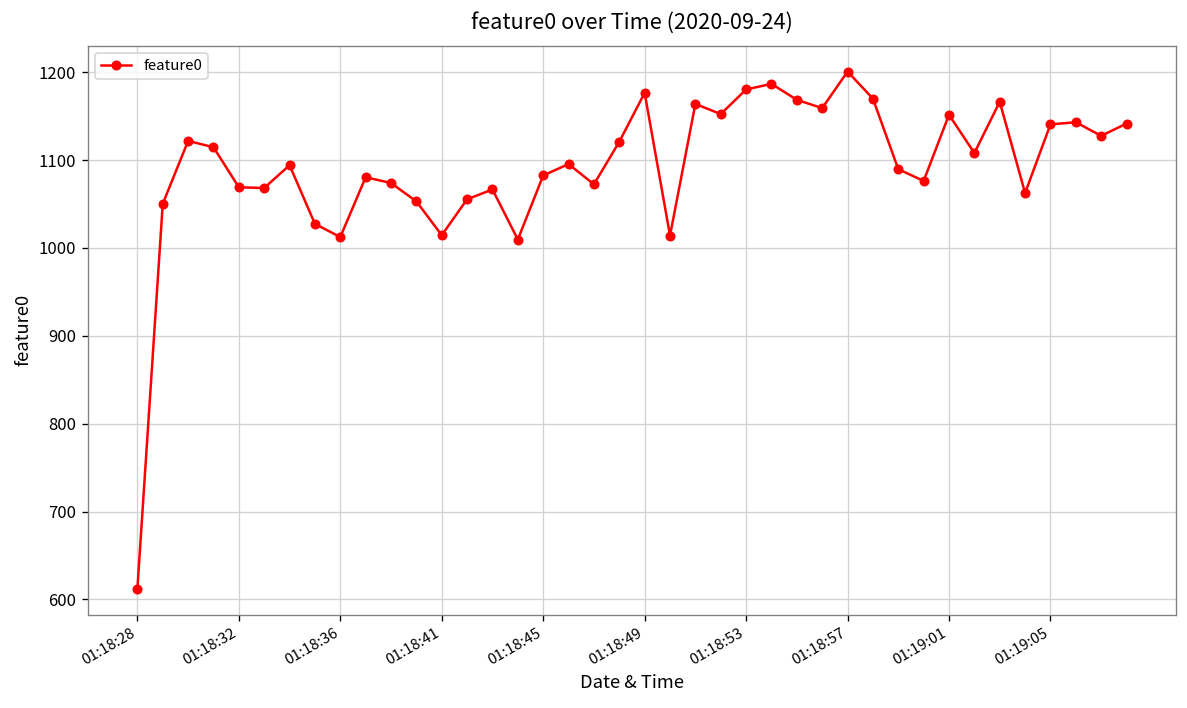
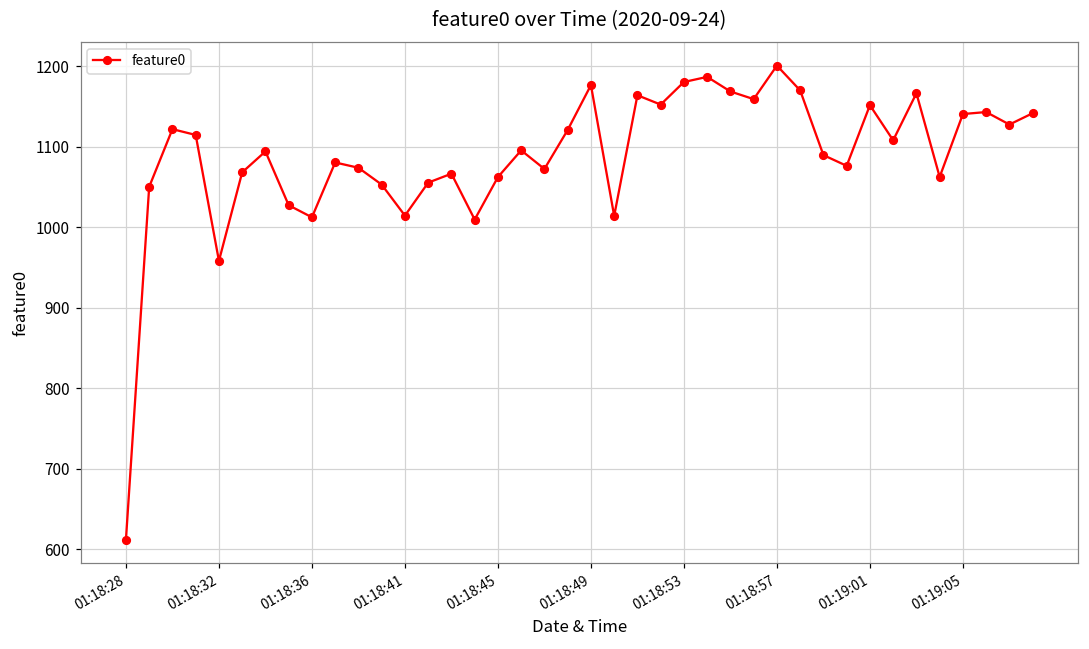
01:18:32: 1070 -> 960
01:18:45: 1080 -> 1060
